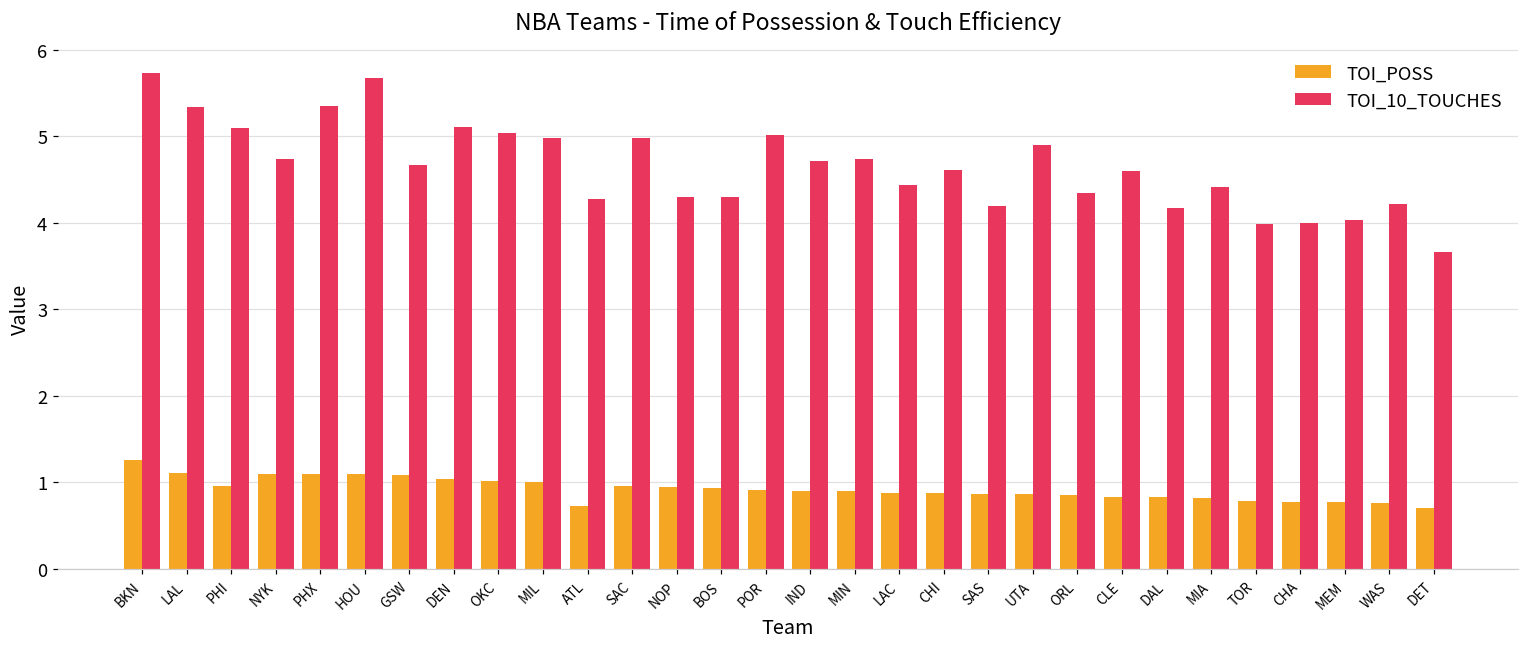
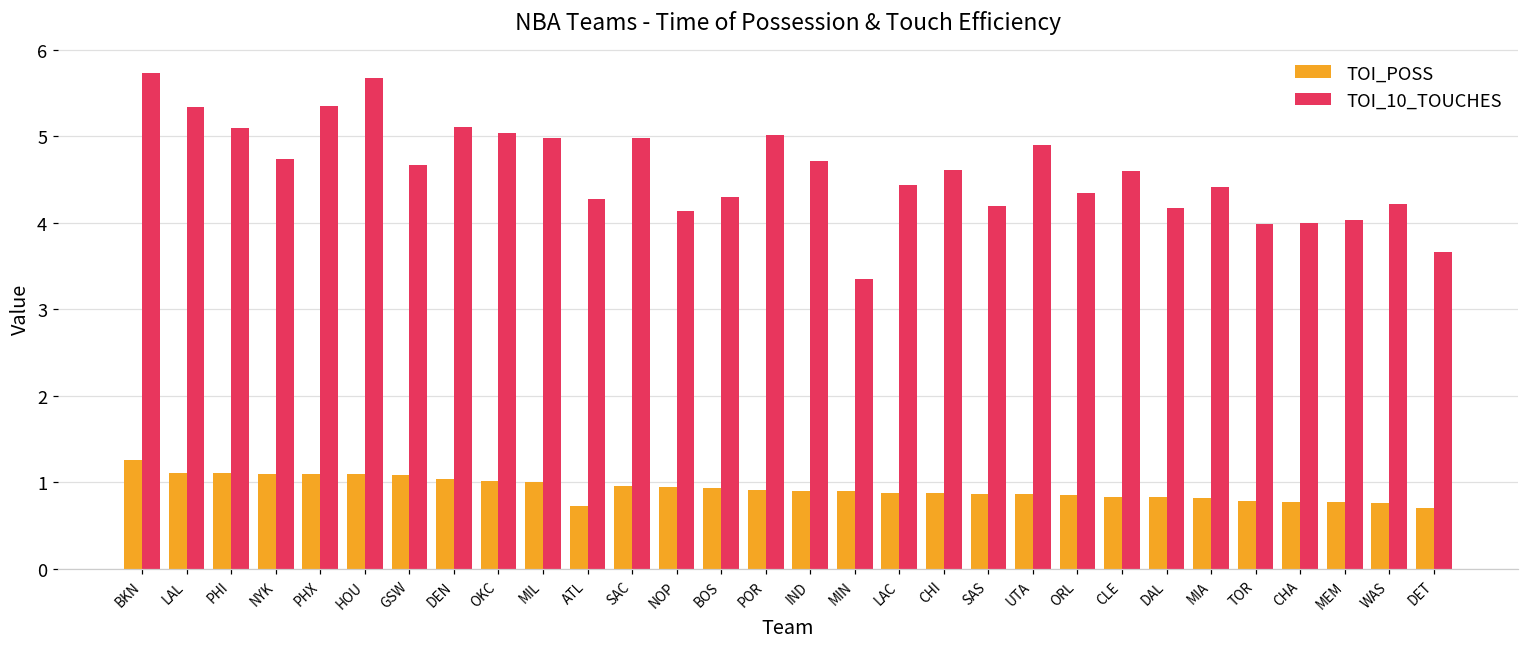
TOI_POSS, PHI: 1.0 -> 1.1
TOI_10_TOUCHES, NOP: 4.3 -> 4.1
TOI_10_TOUCHES, MIN: 4.7 -> 3.3
